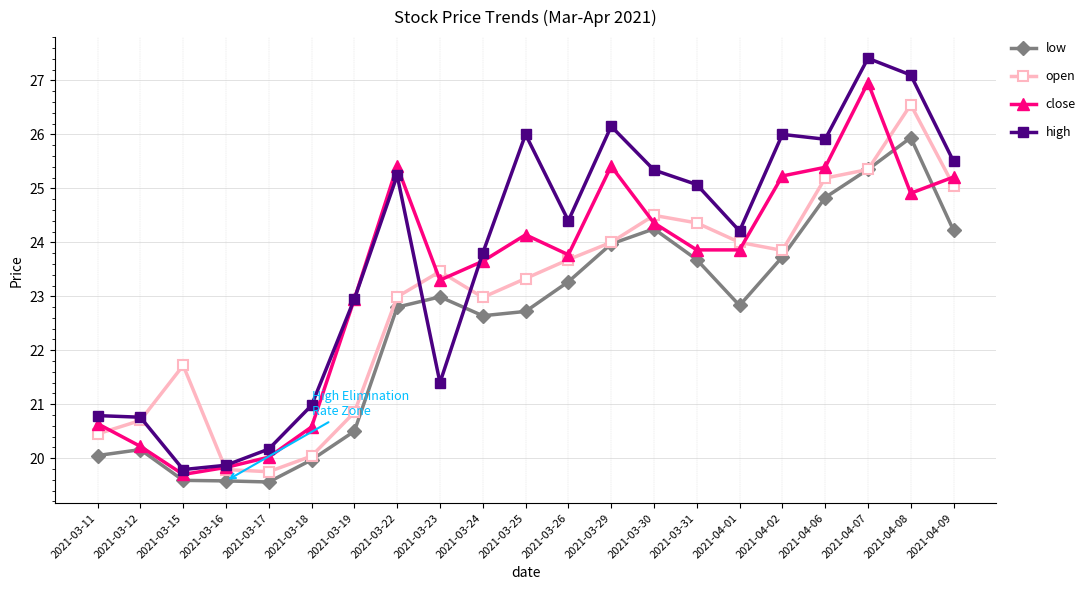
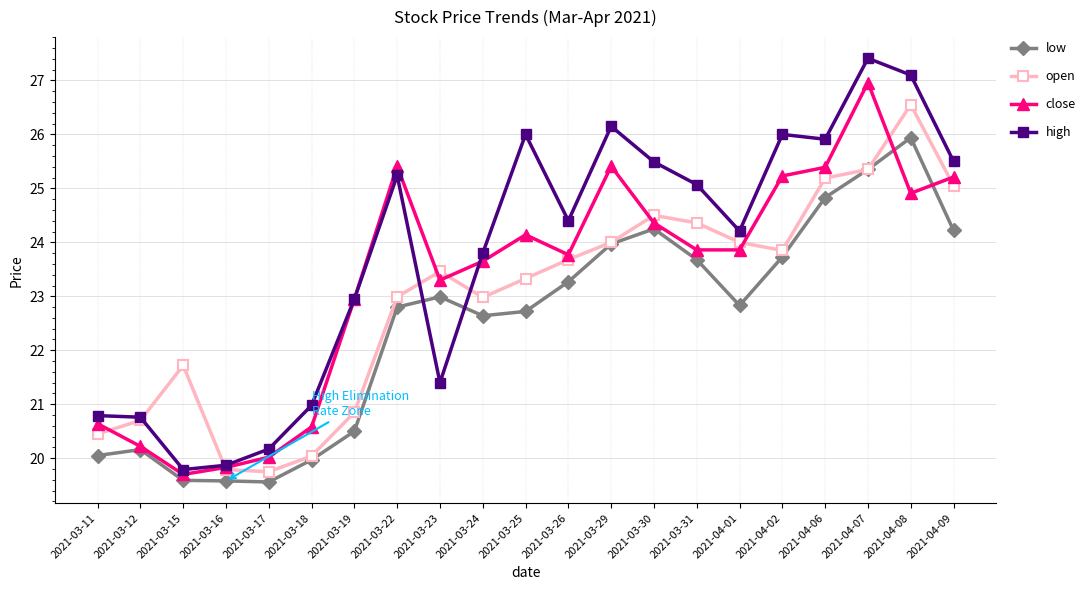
high, 2021-03-30: 25.3 -> 25.5
